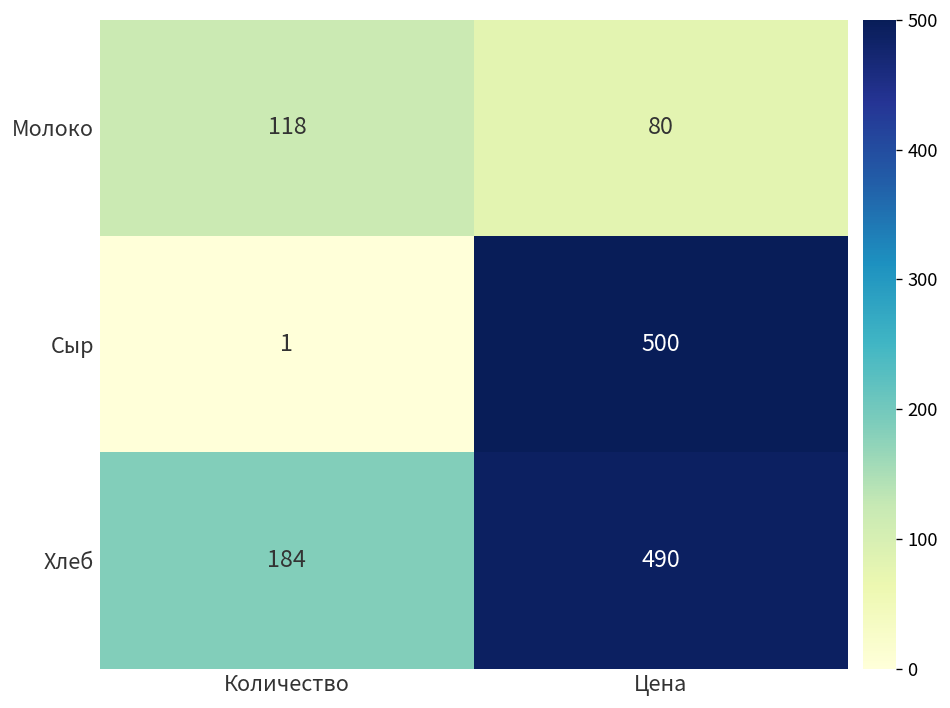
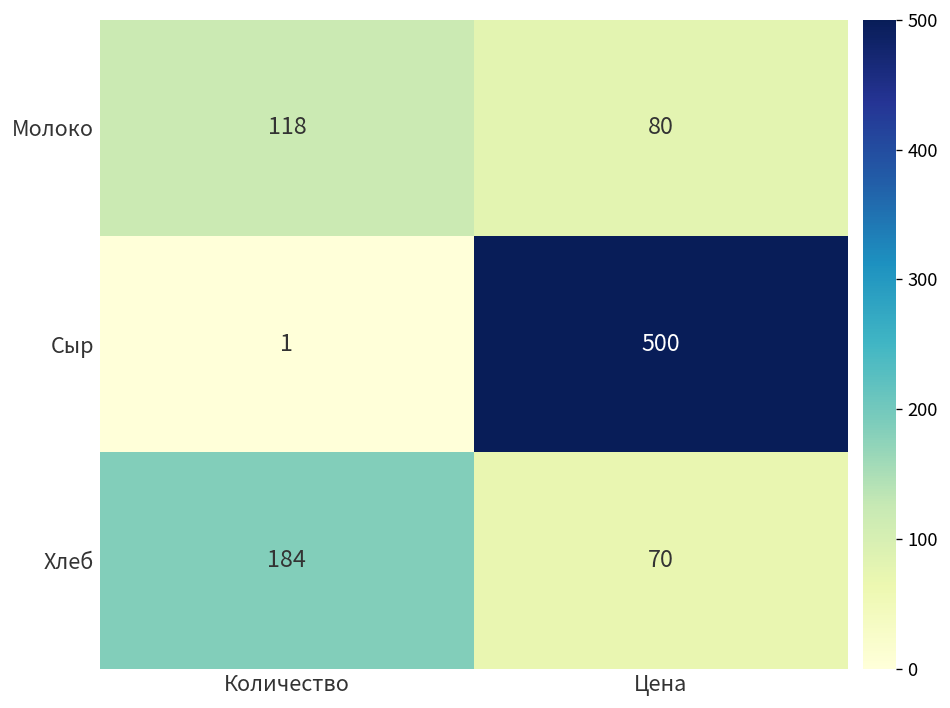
Хлеб, Цена: 490 -> 70
